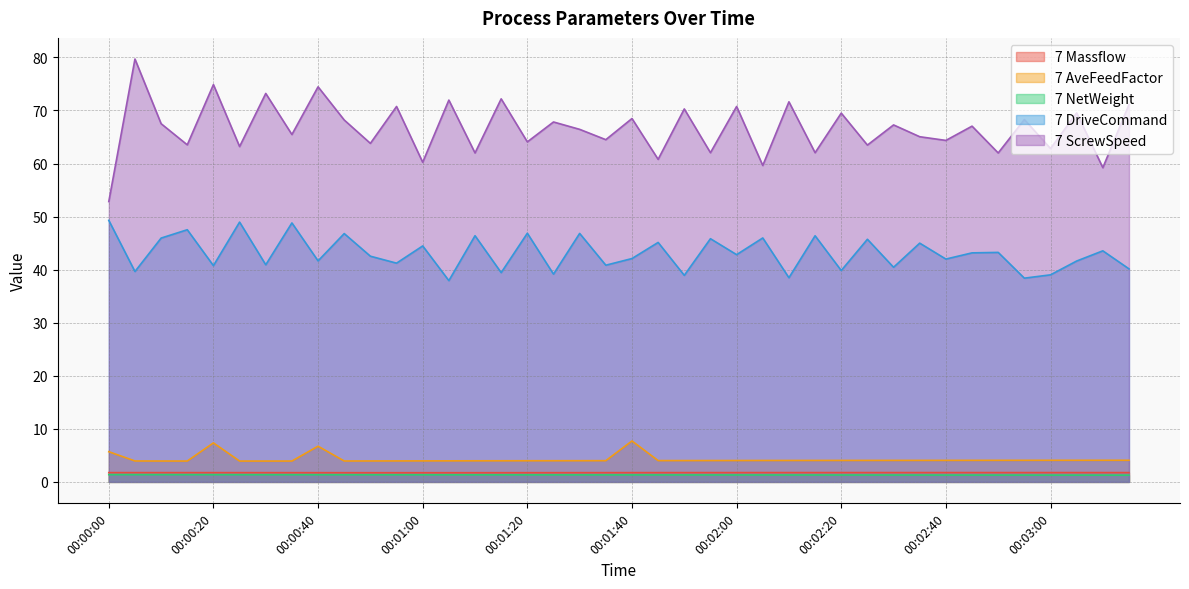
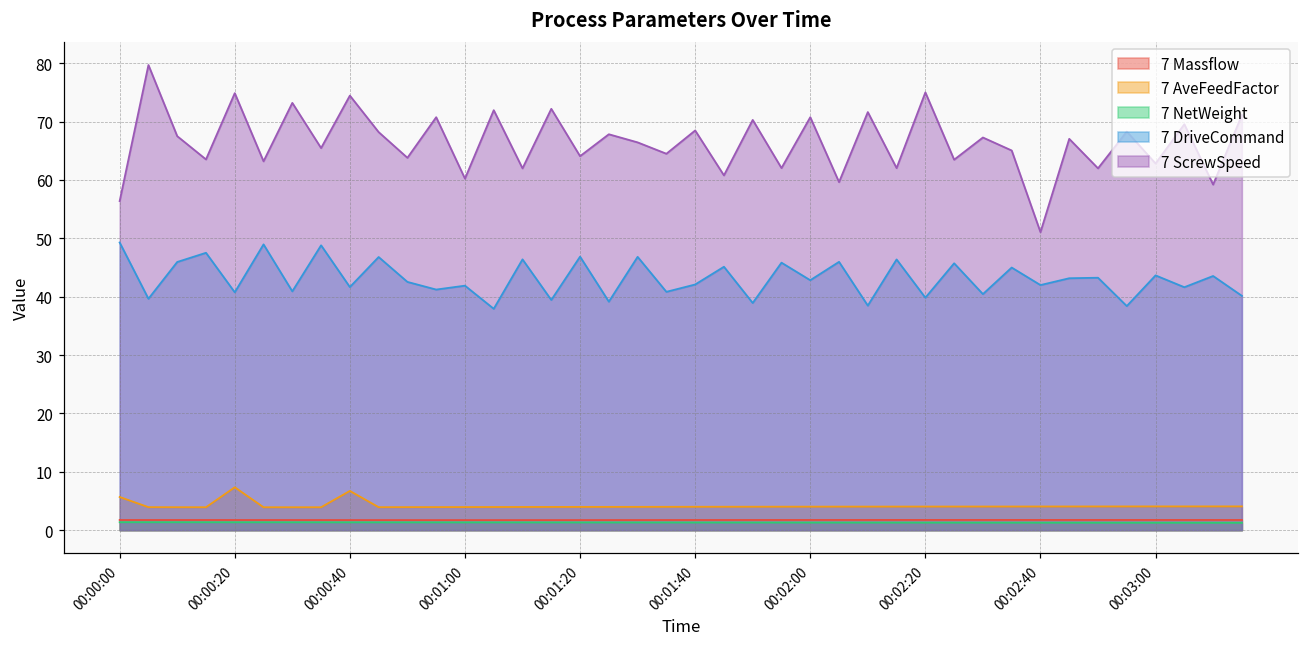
7 ScrewSpeed, 00:00:00: 53 -> 56
7 DriveCommand, 00:01:00: 44 -> 42
7 AveFeedFactor, 00:01:40: 8 -> 4
7 ScrewSpeed, 00:02:20: 69 -> 75
7 ScrewSpeed, 00:02:40: 64 -> 51
7 DriveCommand, 00:03:00: 39 -> 44
